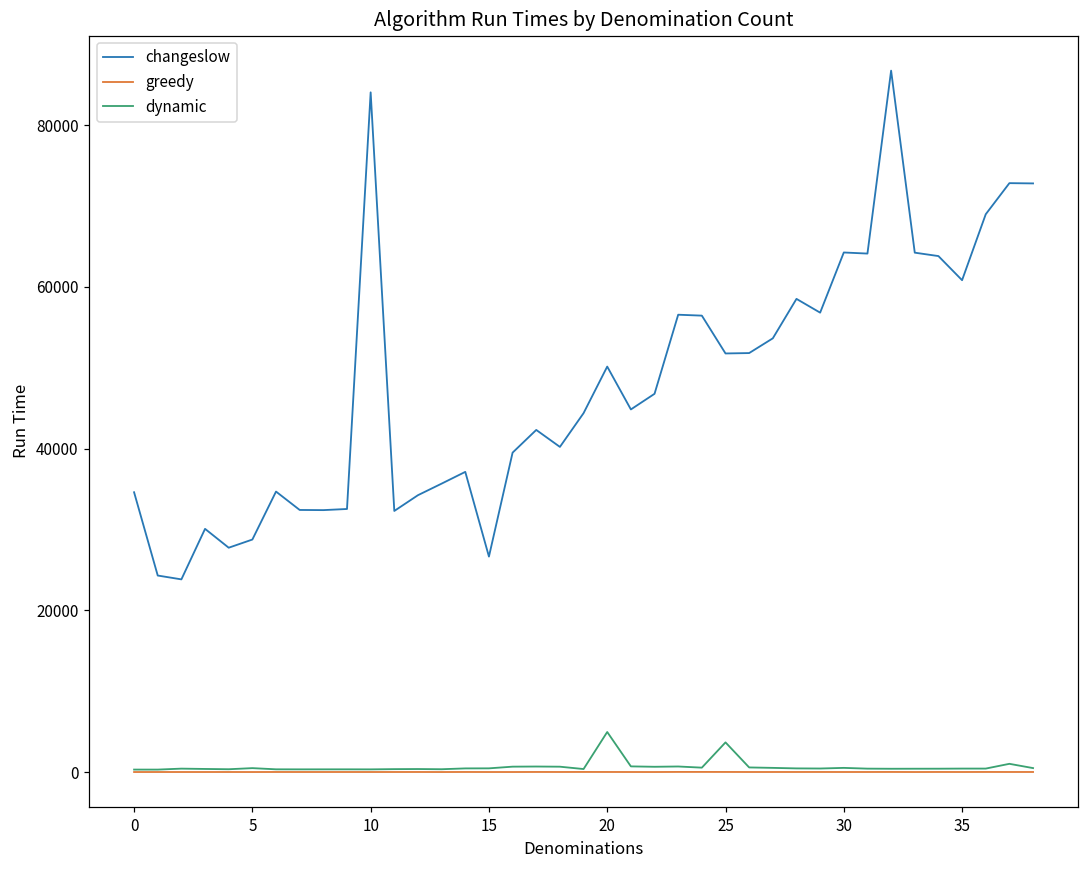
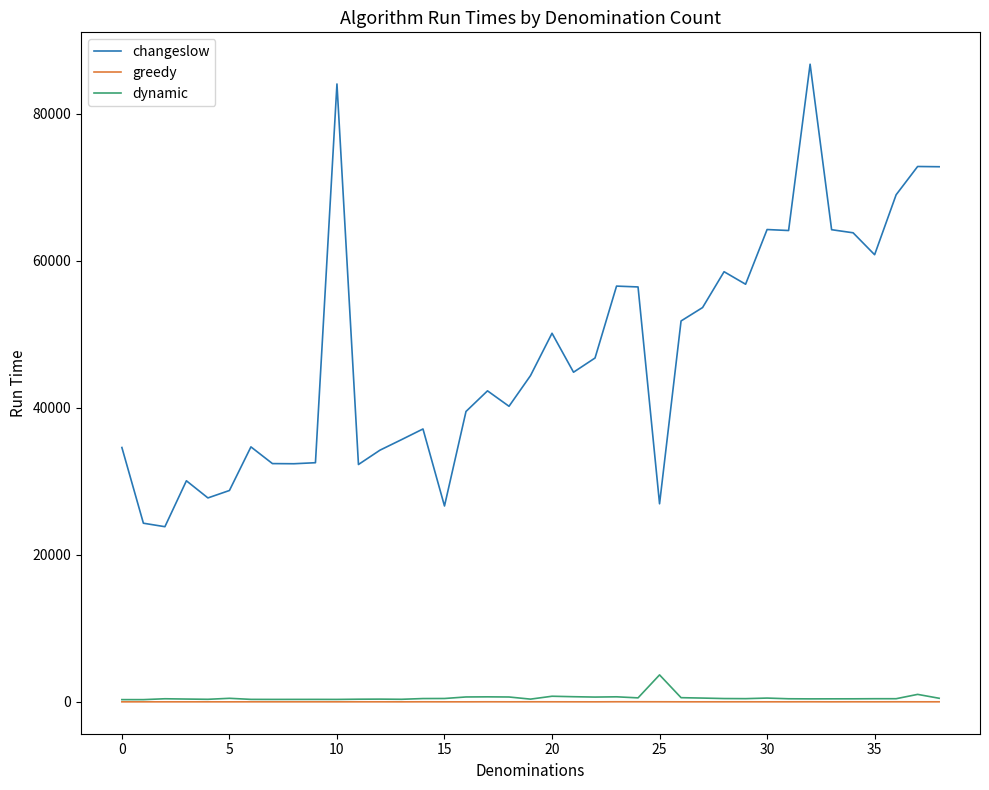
dynamic, 20: 5000 -> 1000
changeslow, 25: 52000 -> 27000
